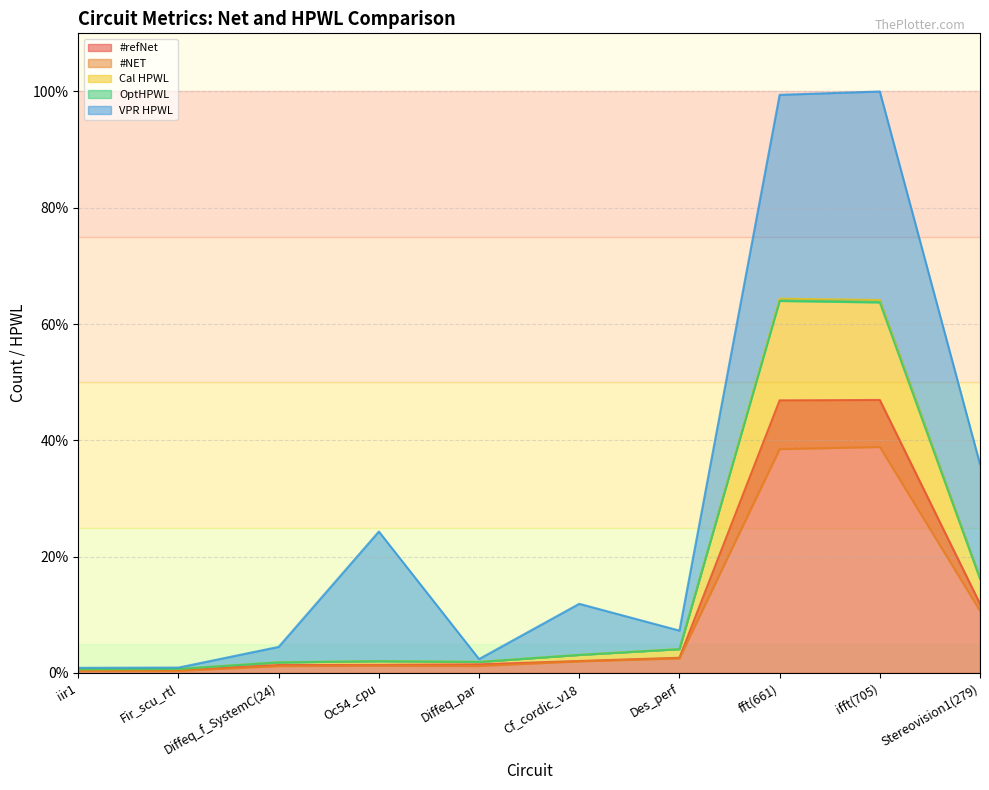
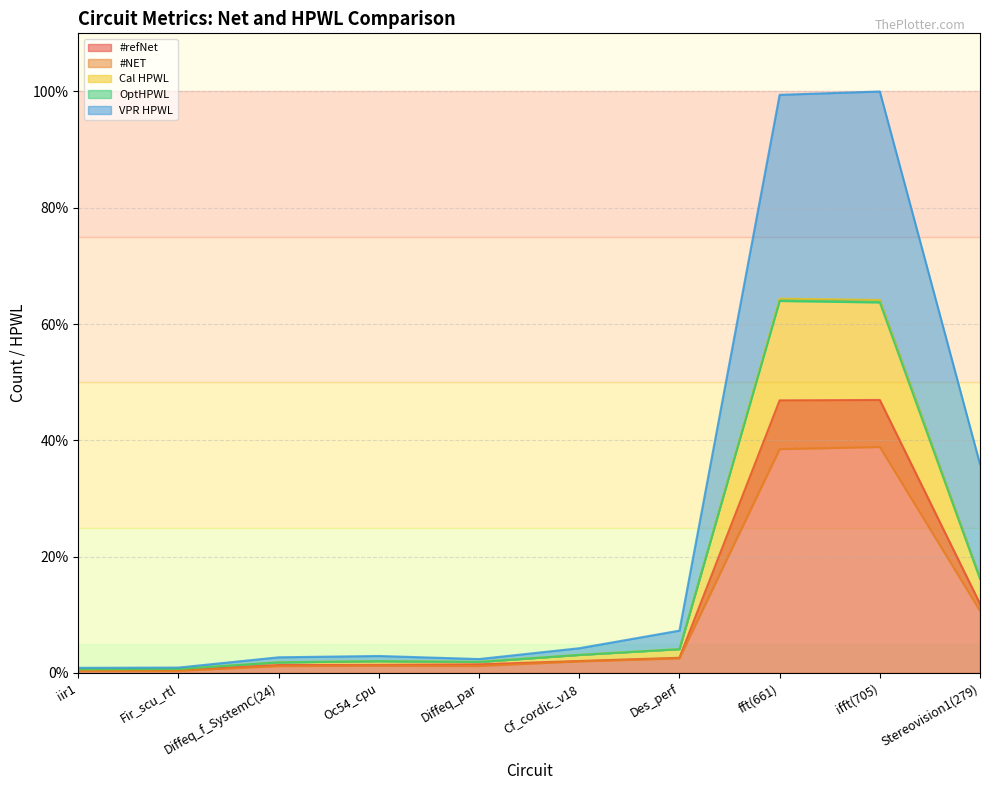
VPR HPWL, Diffeq_f_SystemC(24): 4% -> 3%
VPR HPWL, Oc54_cpu: 24% -> 3%
VPR HPWL, Cf_cordic_v18: 12% -> 4%
